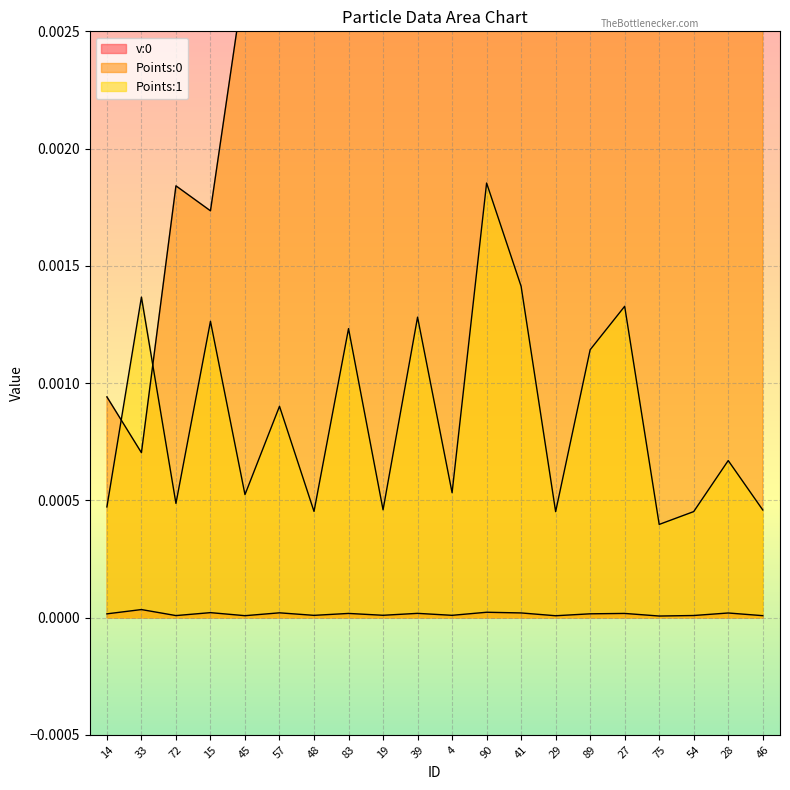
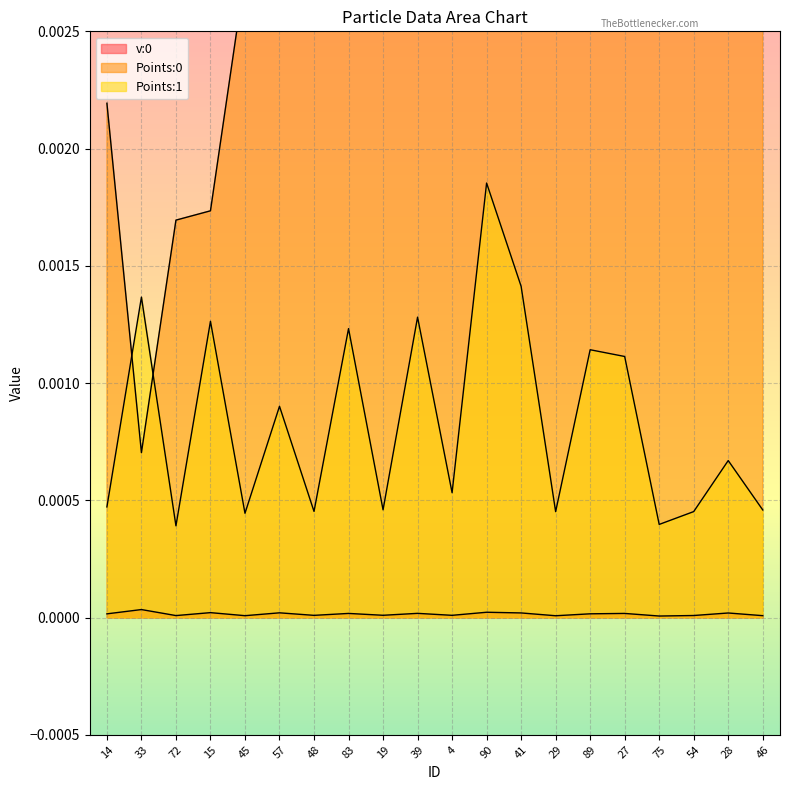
Points:0, 14: 0.00094 -> 0.00219
Points:0, 72: 0.00184 -> 0.00169
Points:1, 72: 0.00049 -> 0.00039
Points:1, 45: 0.00052 -> 0.00044
Points:1, 27: 0.00133 -> 0.00111
